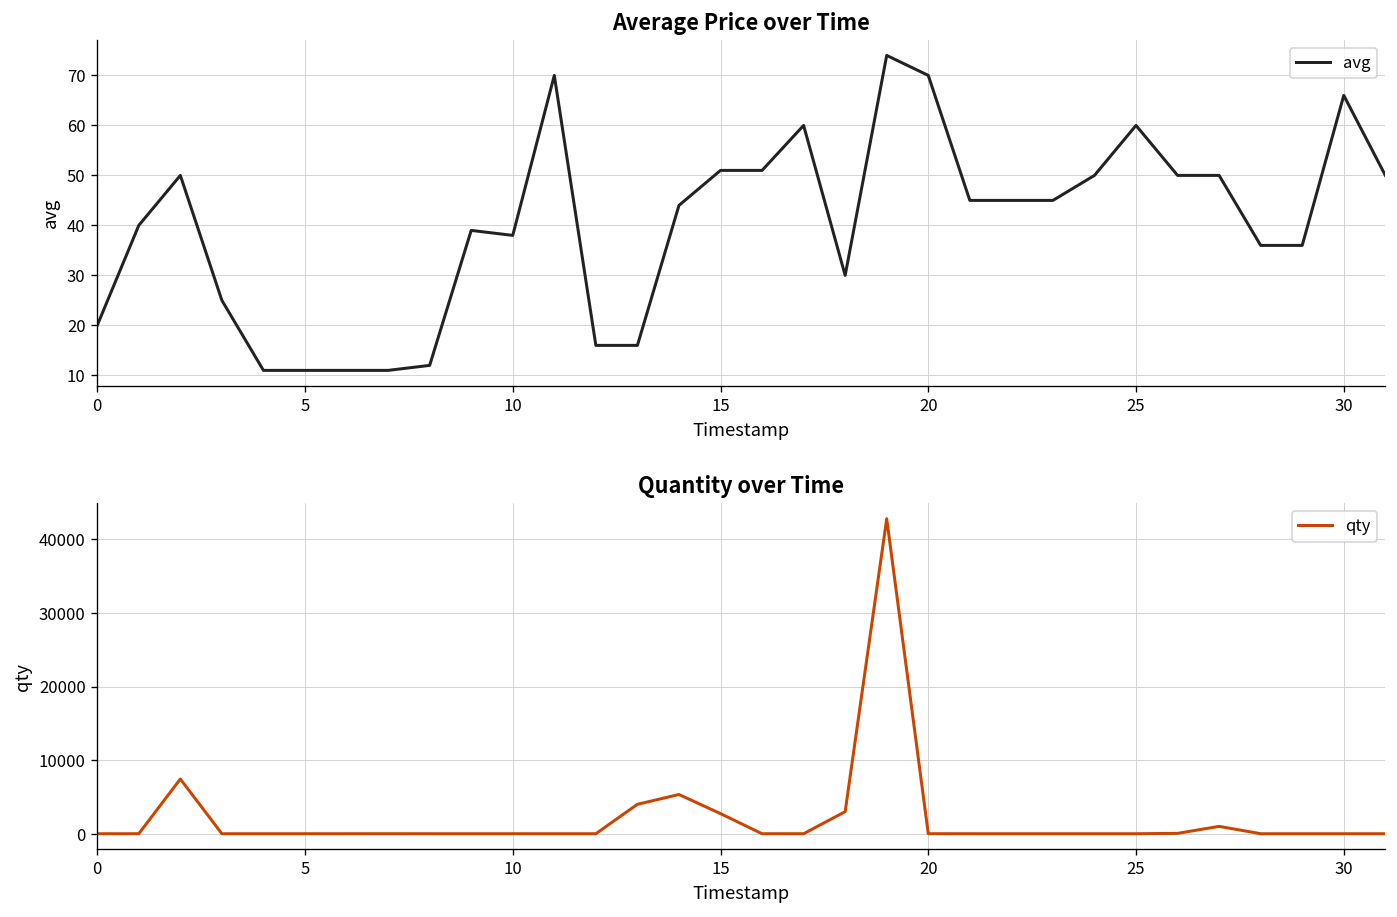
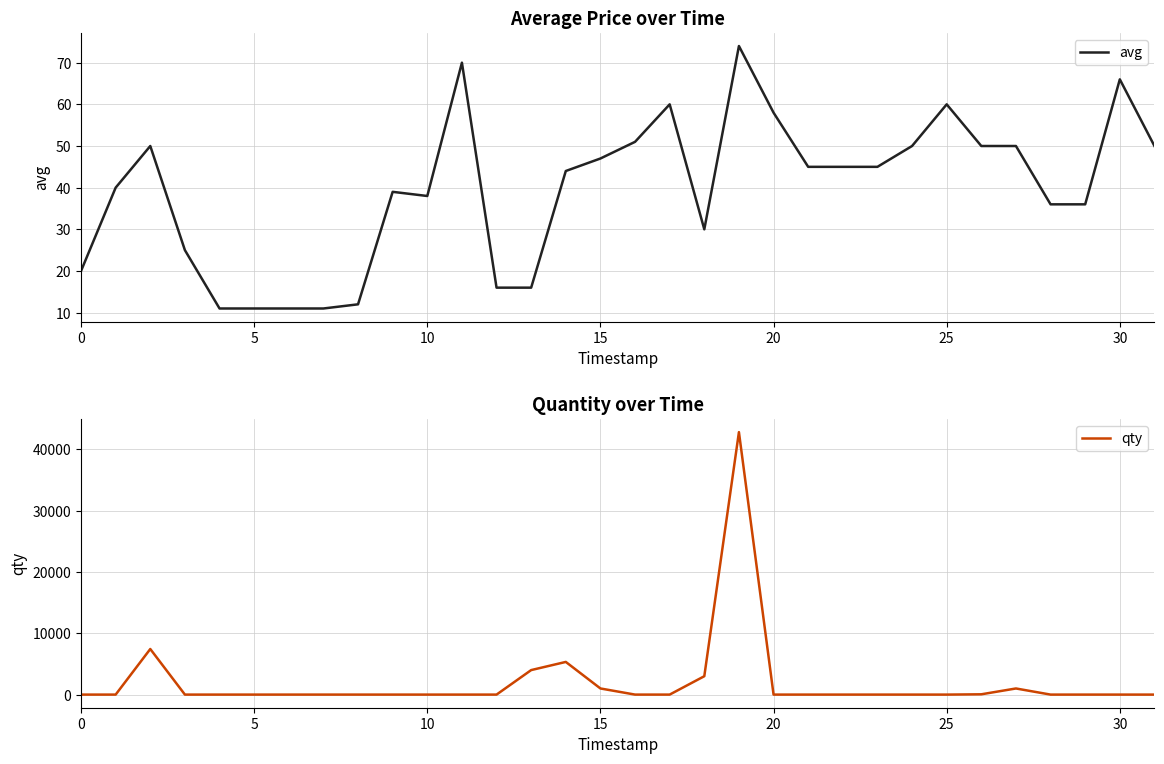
Average Price over Time, 15: 51 -> 47
Average Price over Time, 20: 70 -> 58
Quantity over Time, 15: 3000 -> 1000
